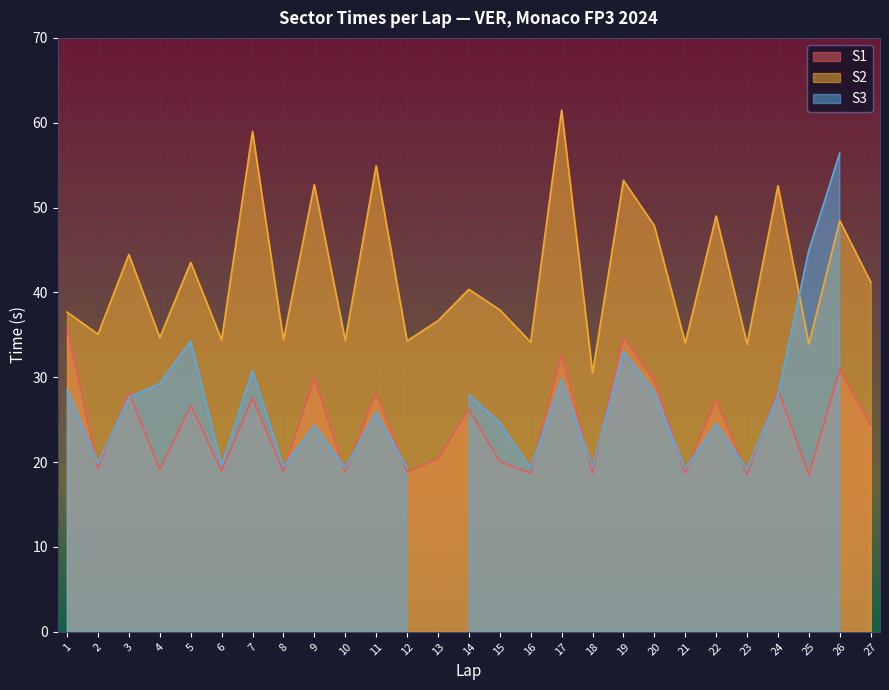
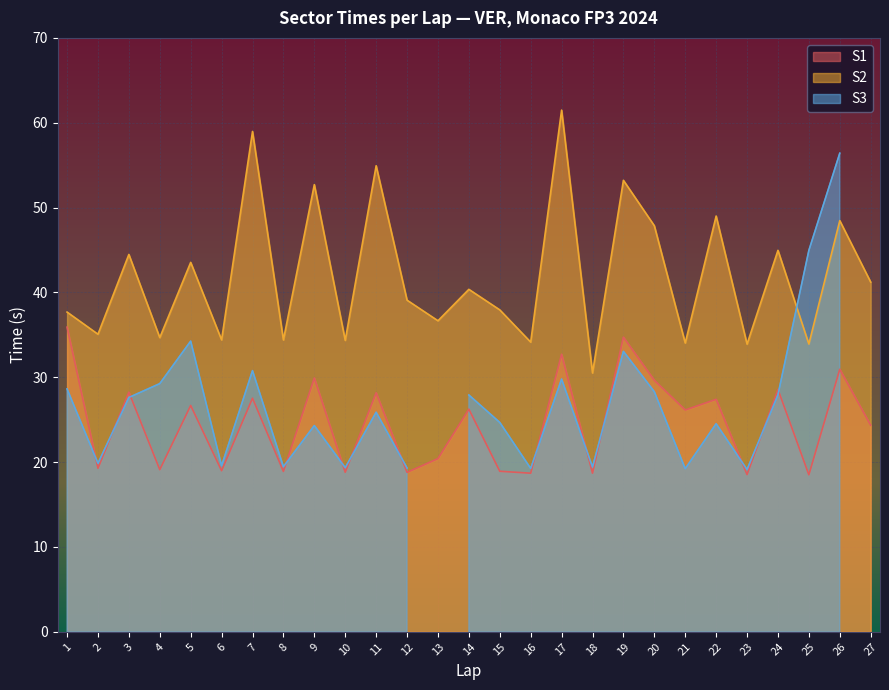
S2, 12: 34 -> 39
S1, 15: 20 -> 19
S1, 21: 19 -> 26
S2, 24: 53 -> 45
